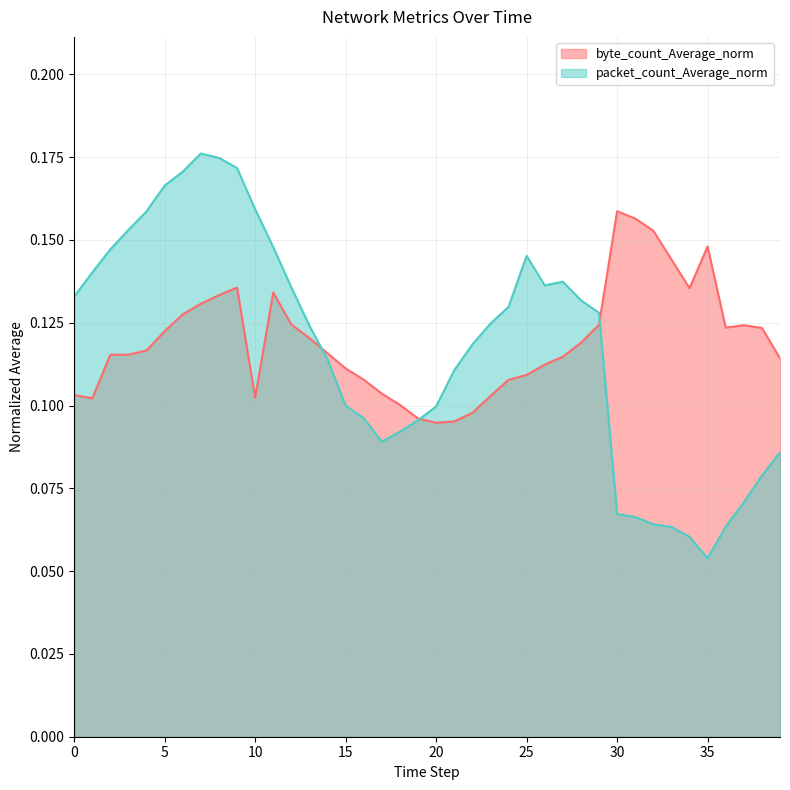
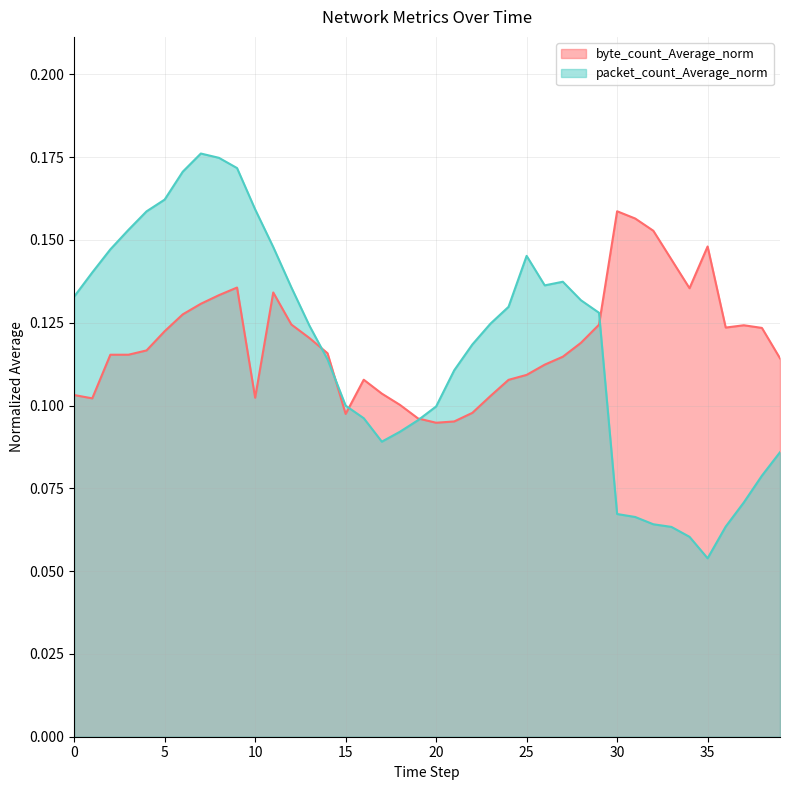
packet_count_Average_norm, 5: 0.166 -> 0.162
byte_count_Average_norm, 15: 0.111 -> 0.097
